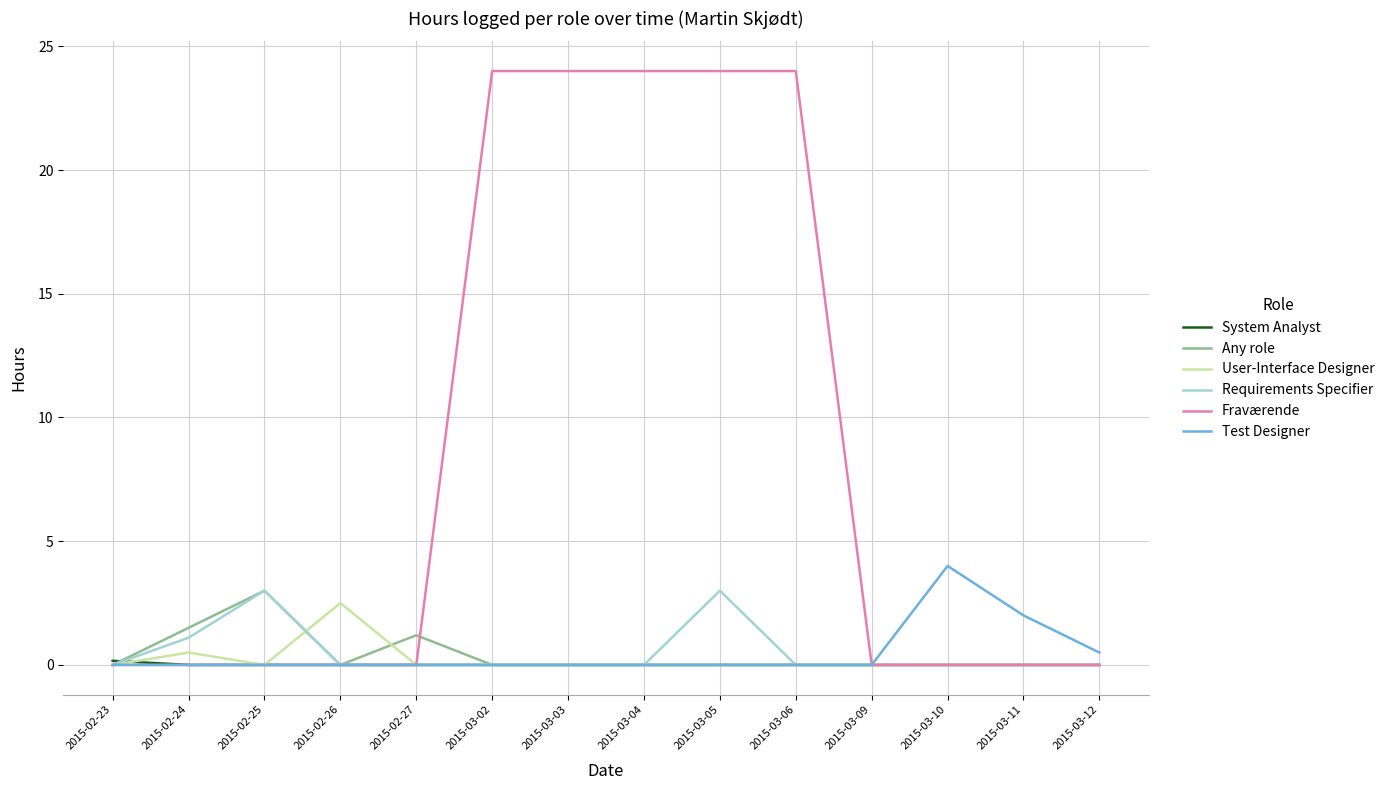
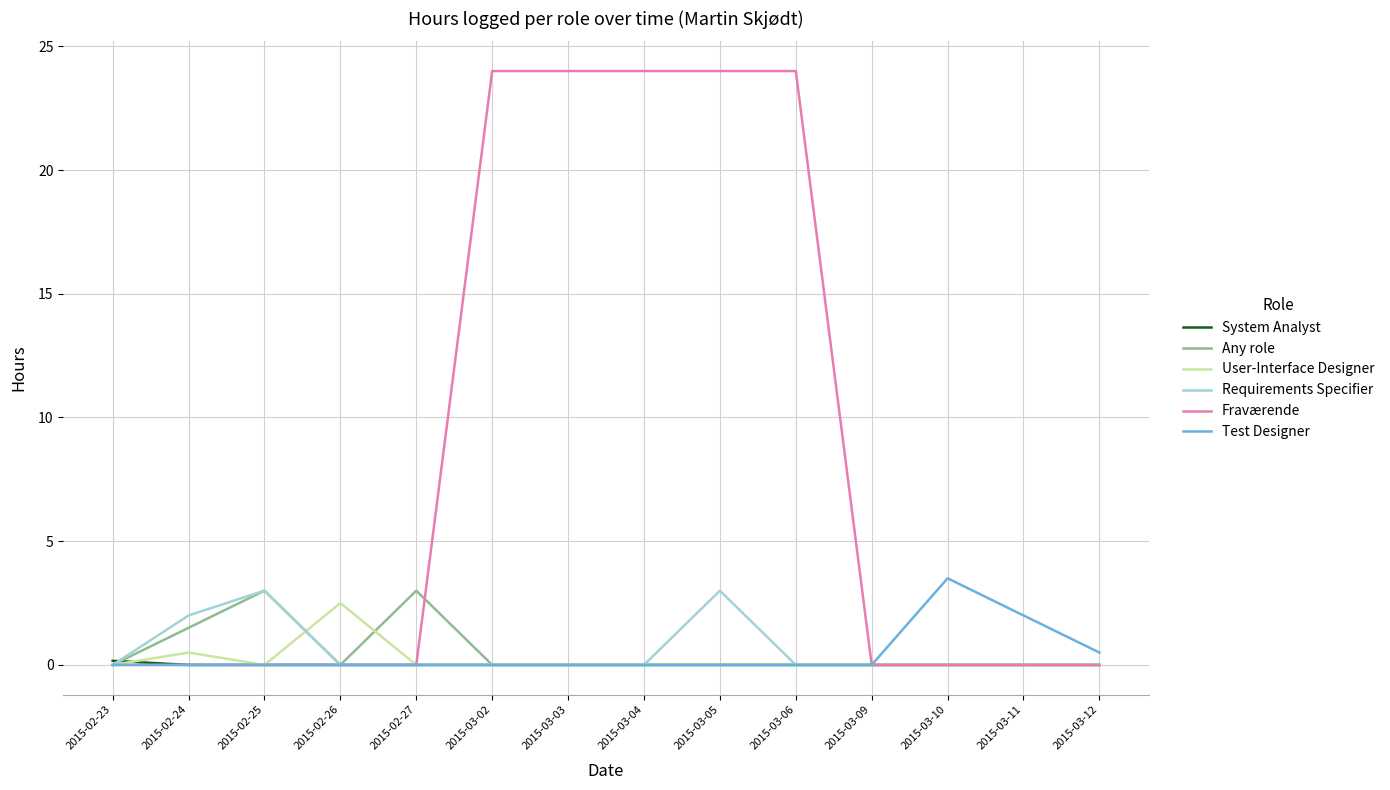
Requirements Specifier, 2015-02-24: 1.1 -> 2.0
Any role, 2015-02-27: 1.2 -> 3.0
Test Designer, 2015-03-10: 4.0 -> 3.5
